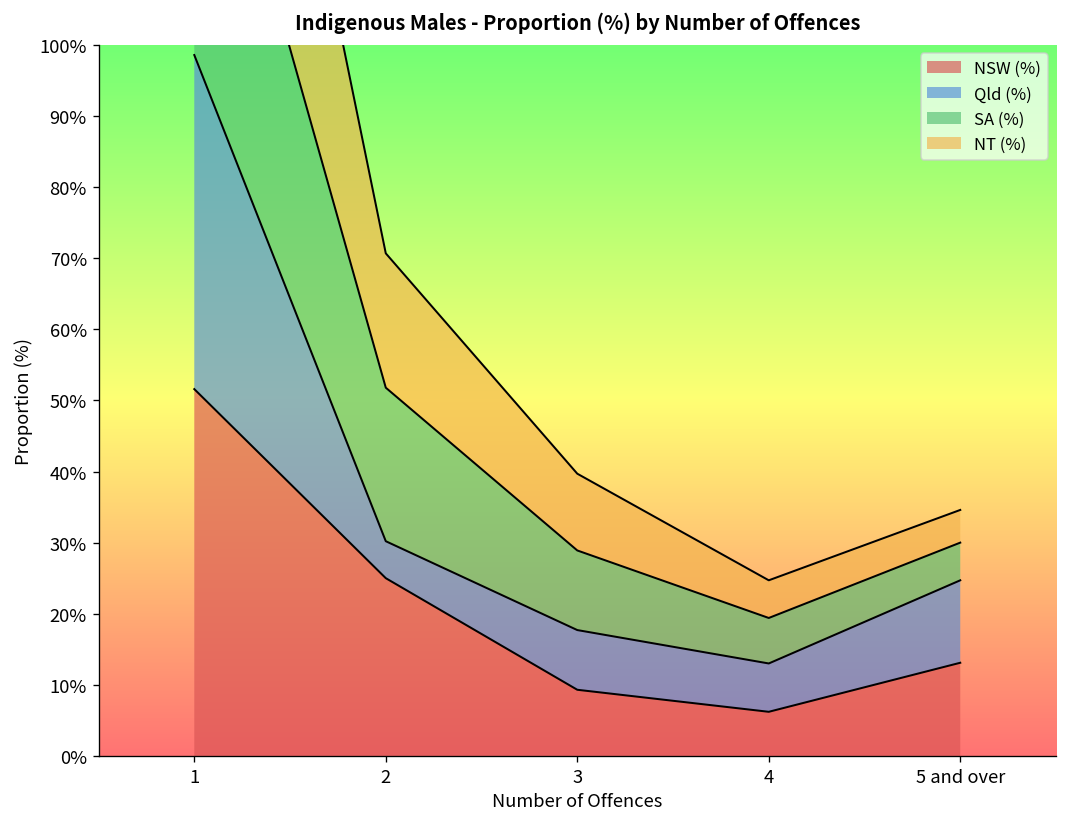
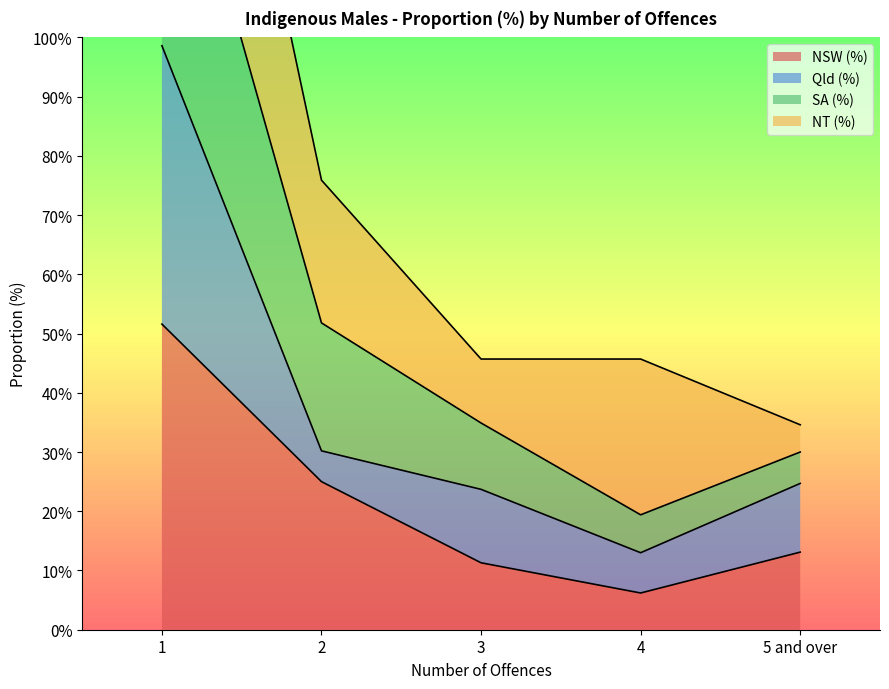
NT (%), 2: 19% -> 24%
NSW (%), 3: 9% -> 11%
Qld (%), 3: 8% -> 12%
NT (%), 4: 5% -> 26%
